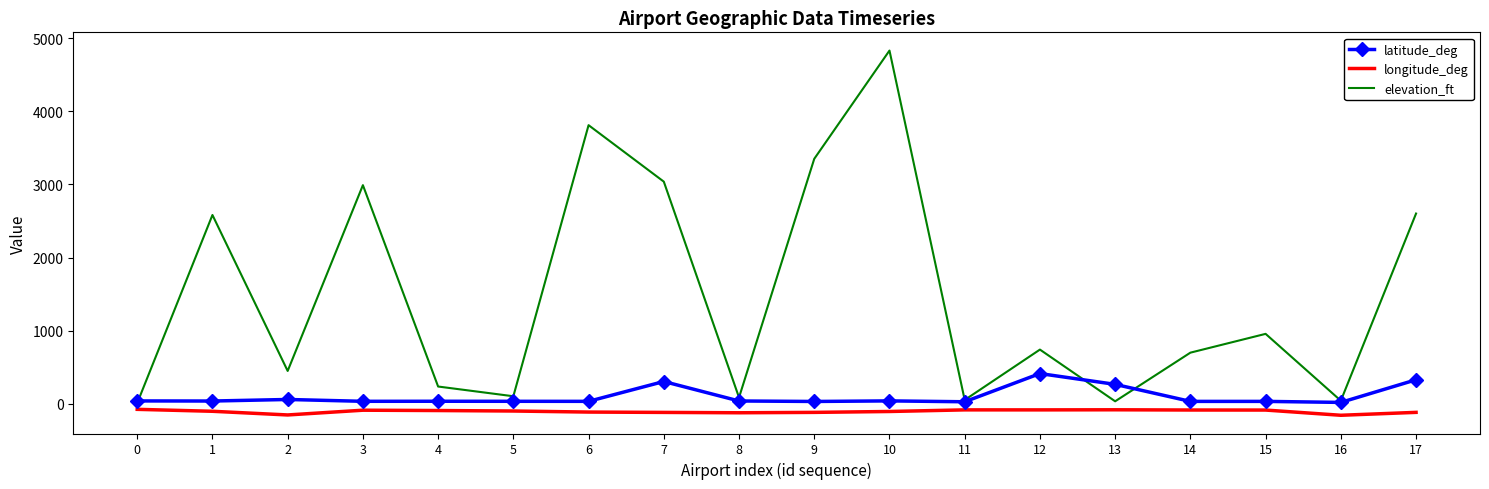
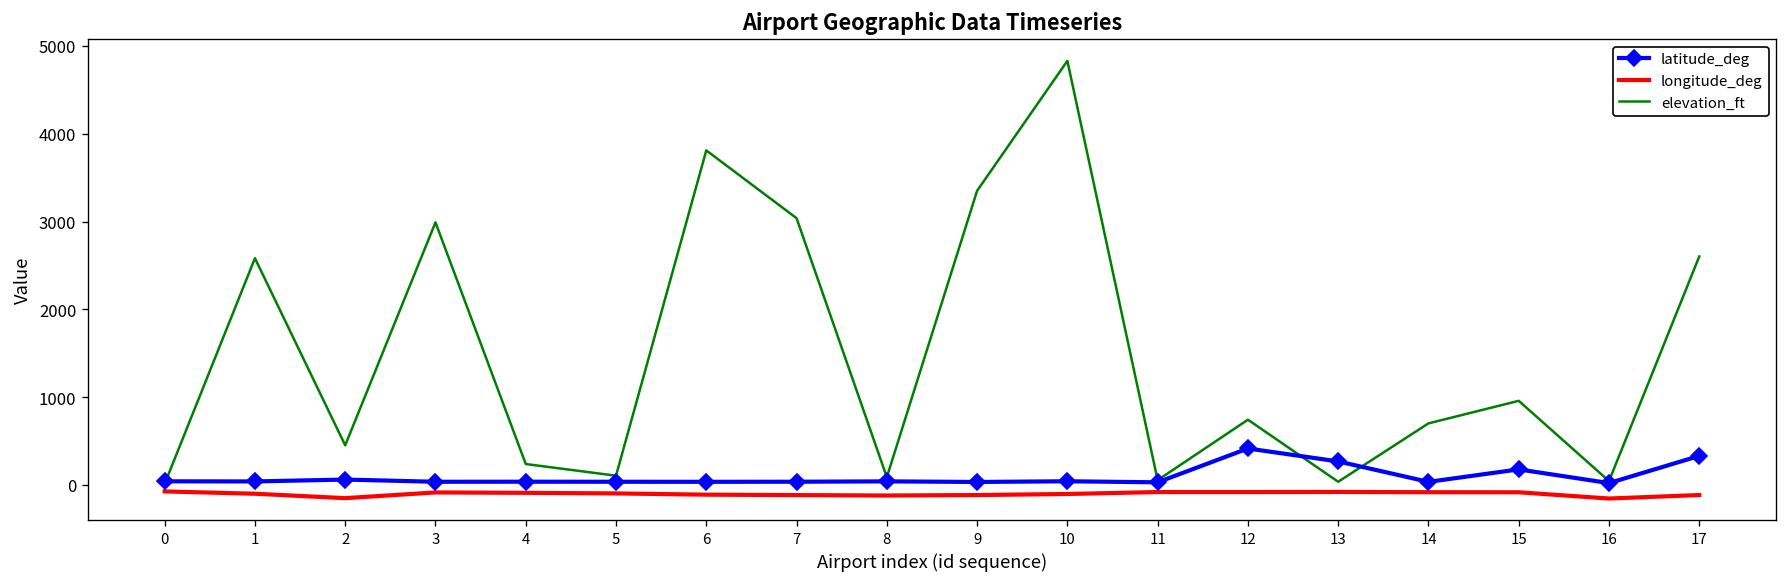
latitude_deg, 7: 300 -> 0
latitude_deg, 15: 0 -> 200
